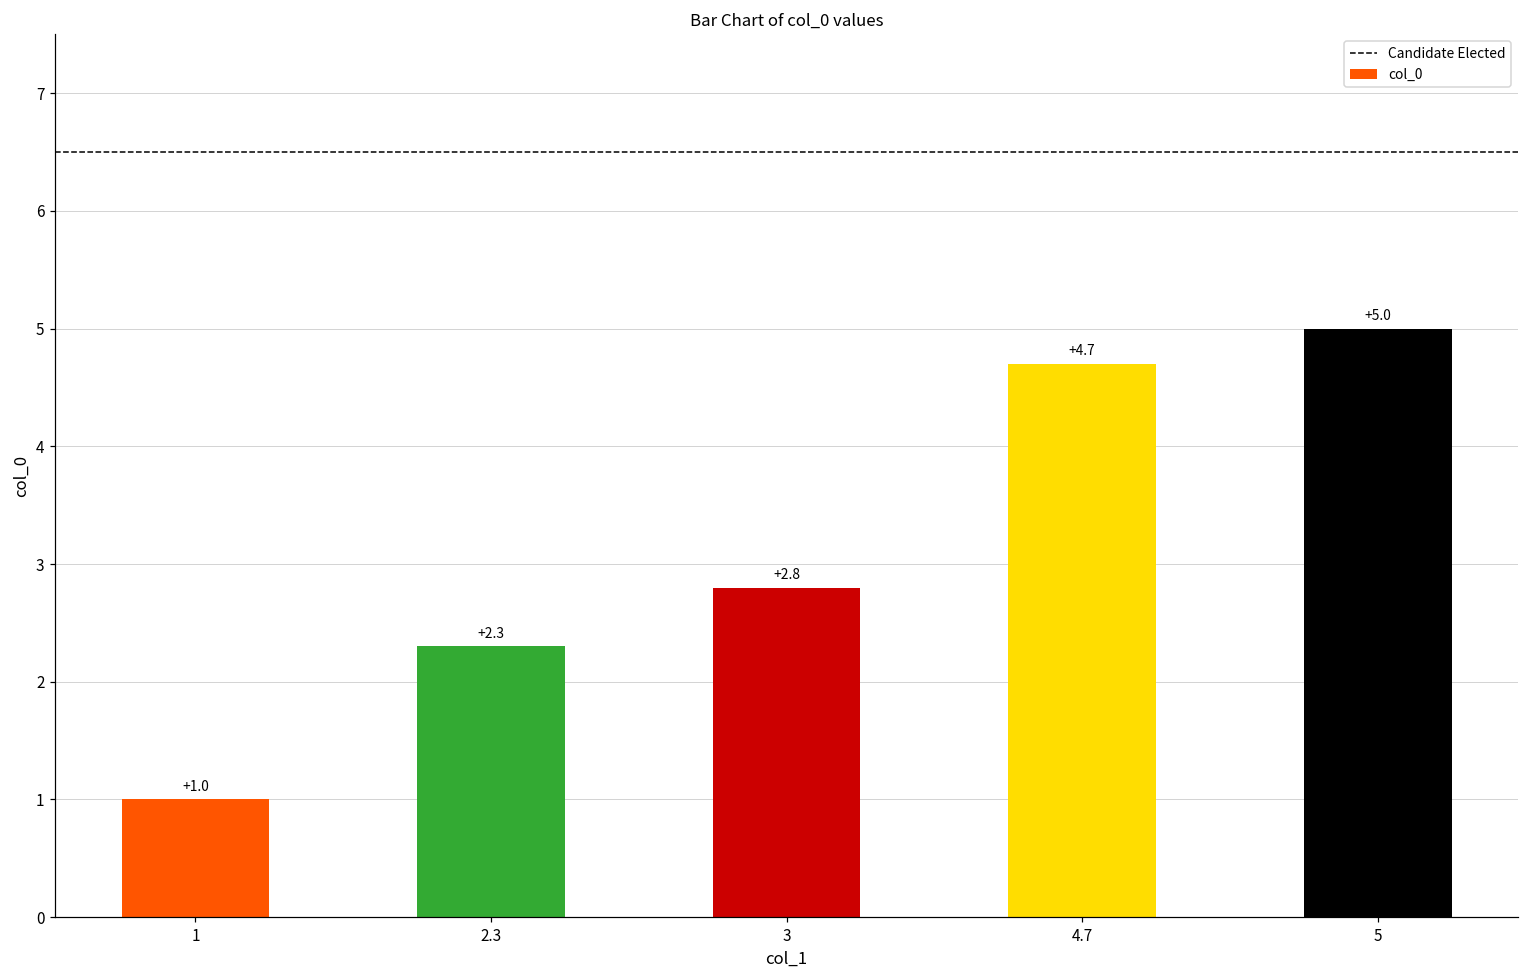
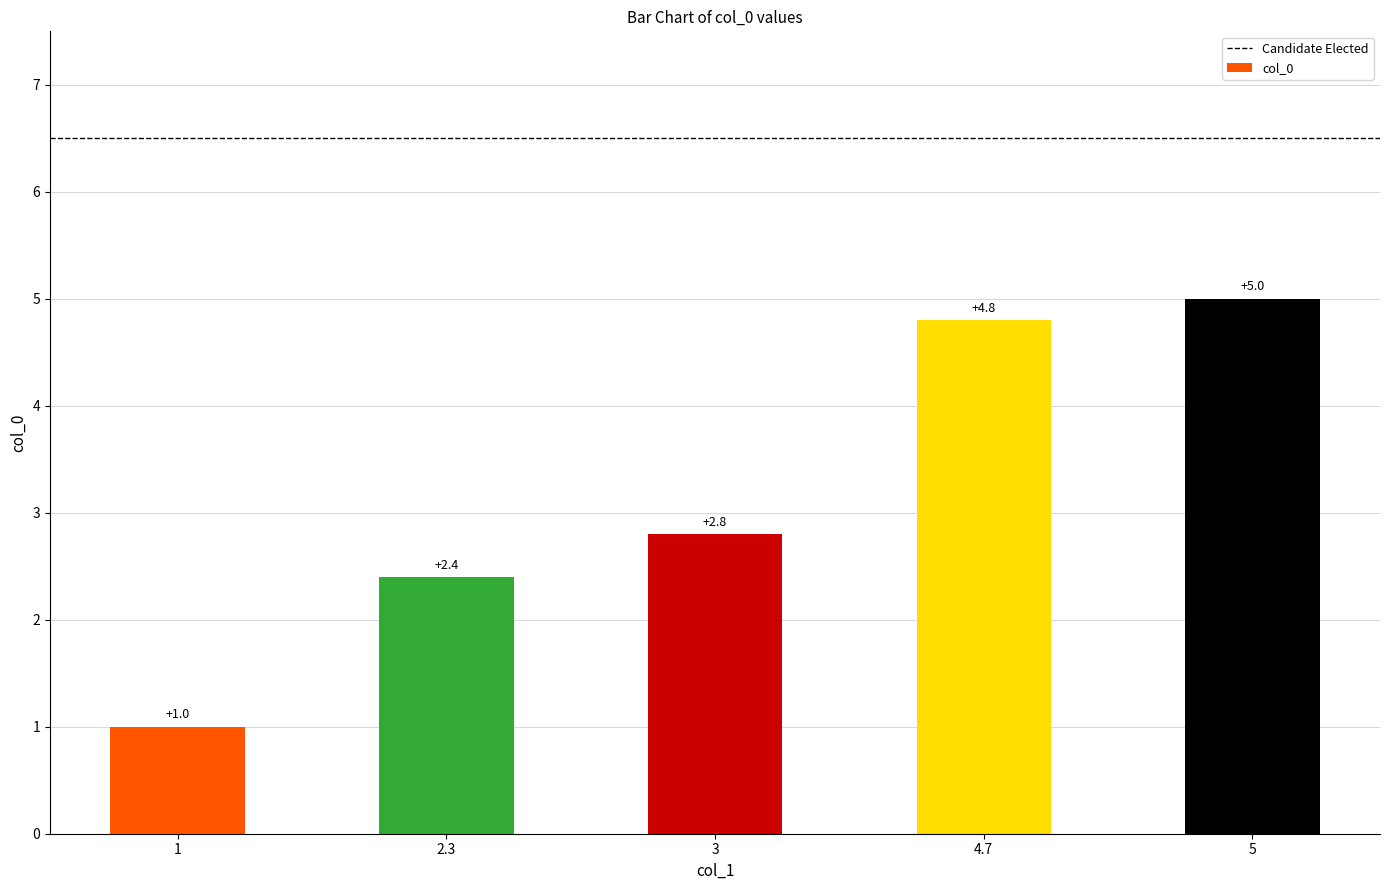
2.3: +2.3 -> +2.4
4.7: +4.7 -> +4.8
